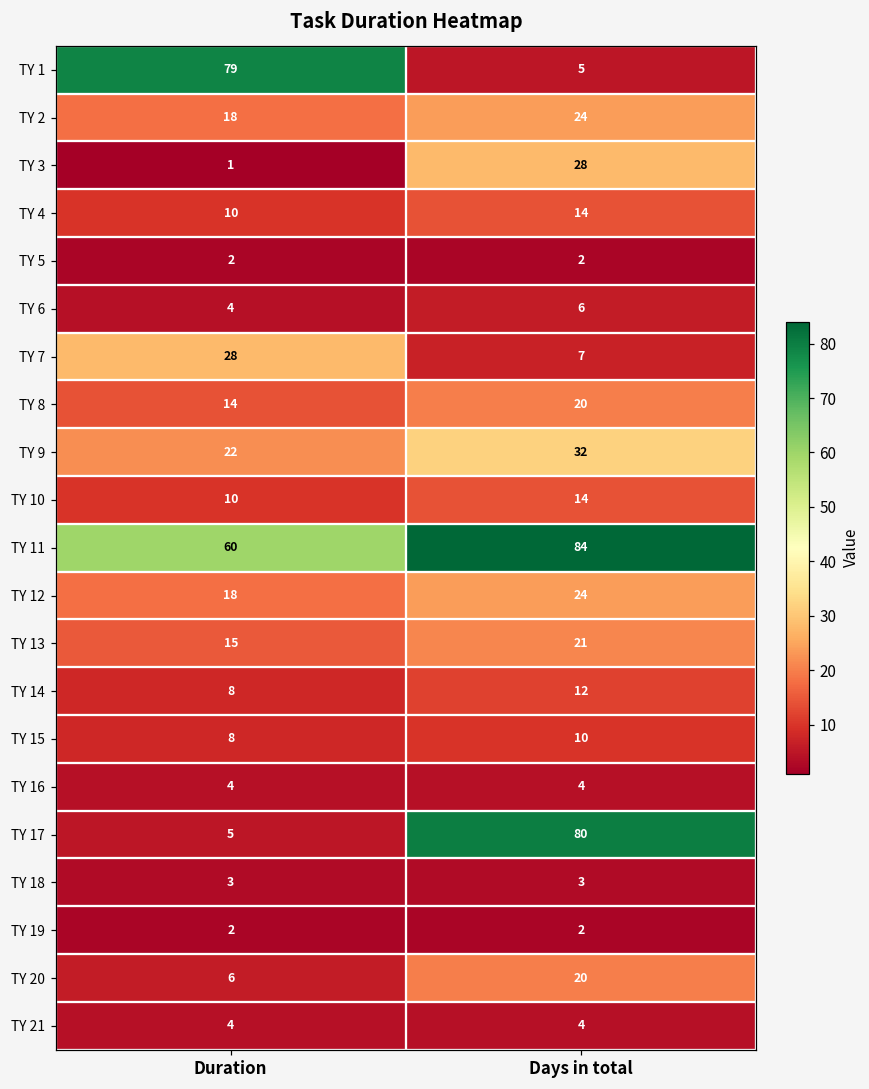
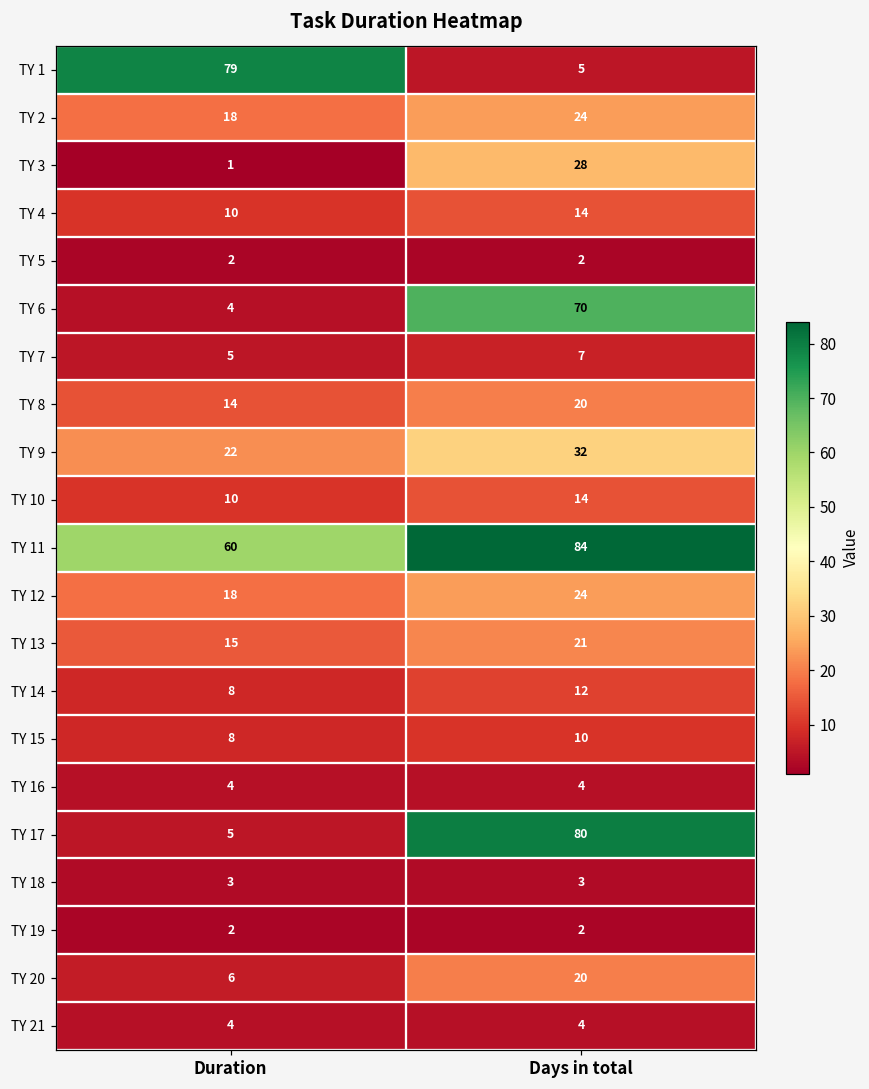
ΤΥ 6, Days in total: 6 -> 70
ΤΥ 7, Duration: 28 -> 5
